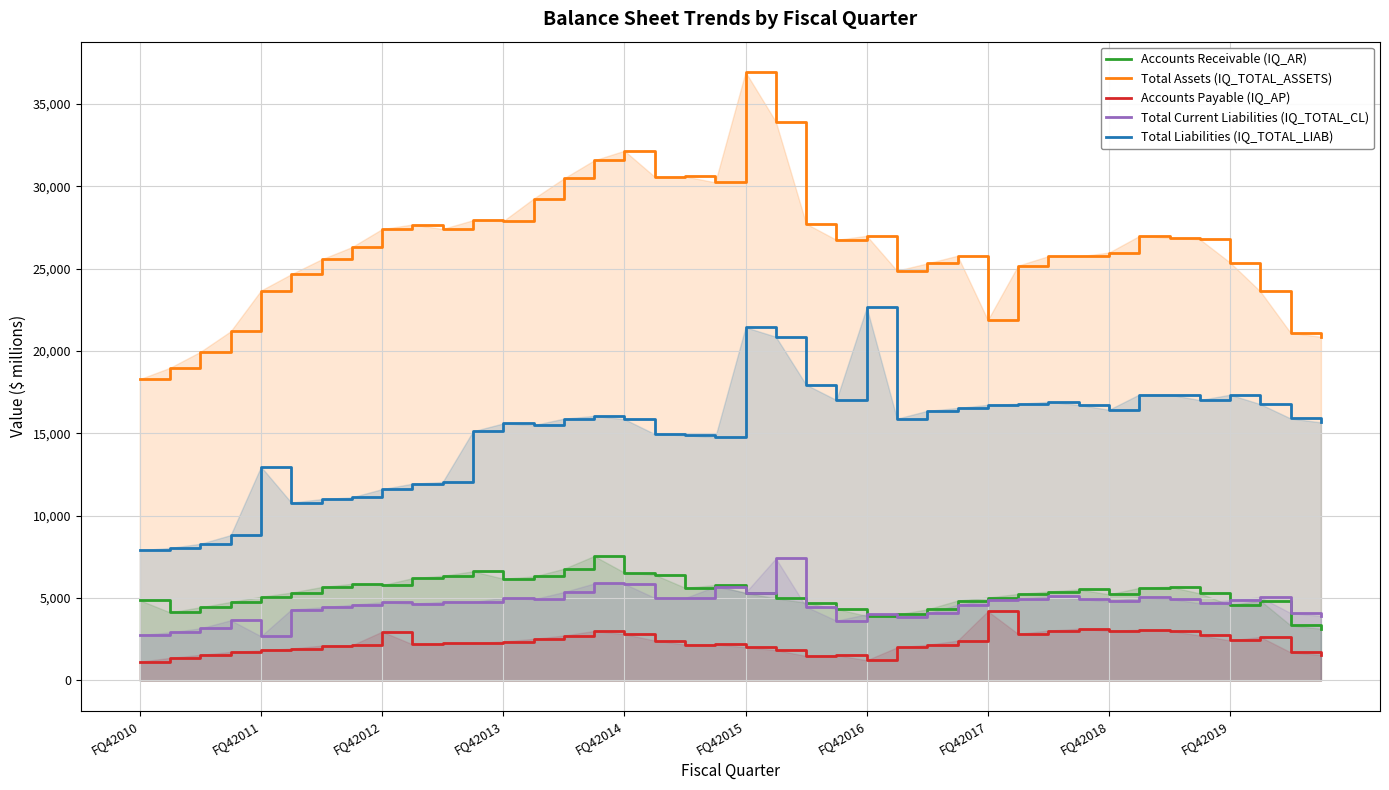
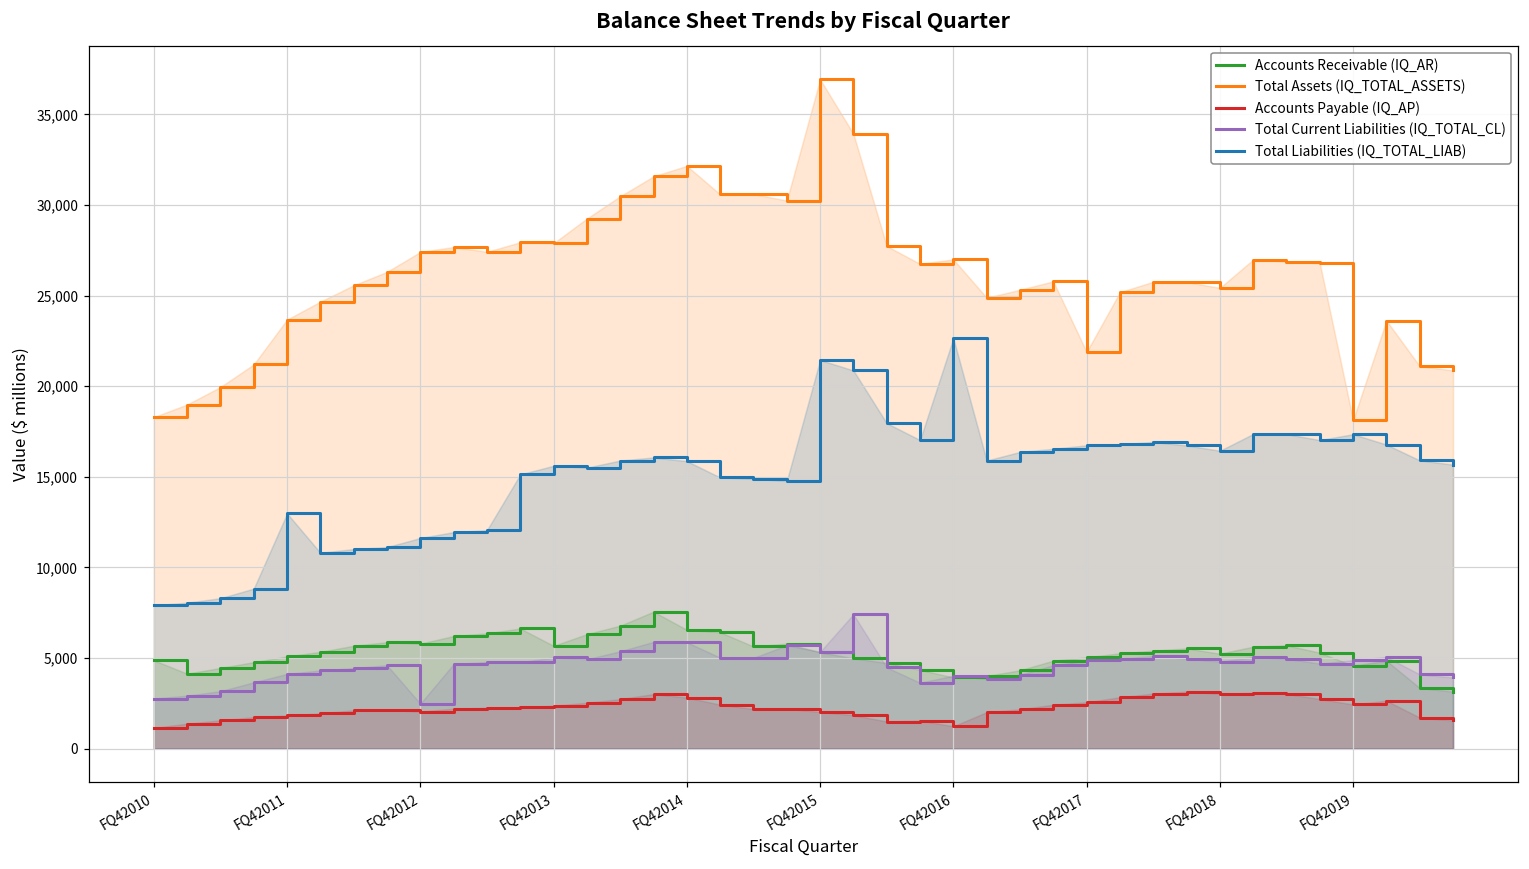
Total Current Liabilities (IQ_TOTAL_CL), FQ42011: 2,700 -> 4,100
Accounts Payable (IQ_AP), FQ42012: 3,000 -> 2,000
Total Current Liabilities (IQ_TOTAL_CL), FQ42012: 4,800 -> 2,500
Accounts Receivable (IQ_AR), FQ42013: 6,200 -> 5,700
Accounts Payable (IQ_AP), FQ42017: 4,200 -> 2,600
Total Assets (IQ_TOTAL_ASSETS), FQ42018: 26,000 -> 25,400
Total Assets (IQ_TOTAL_ASSETS), FQ42019: 25,400 -> 18,100
